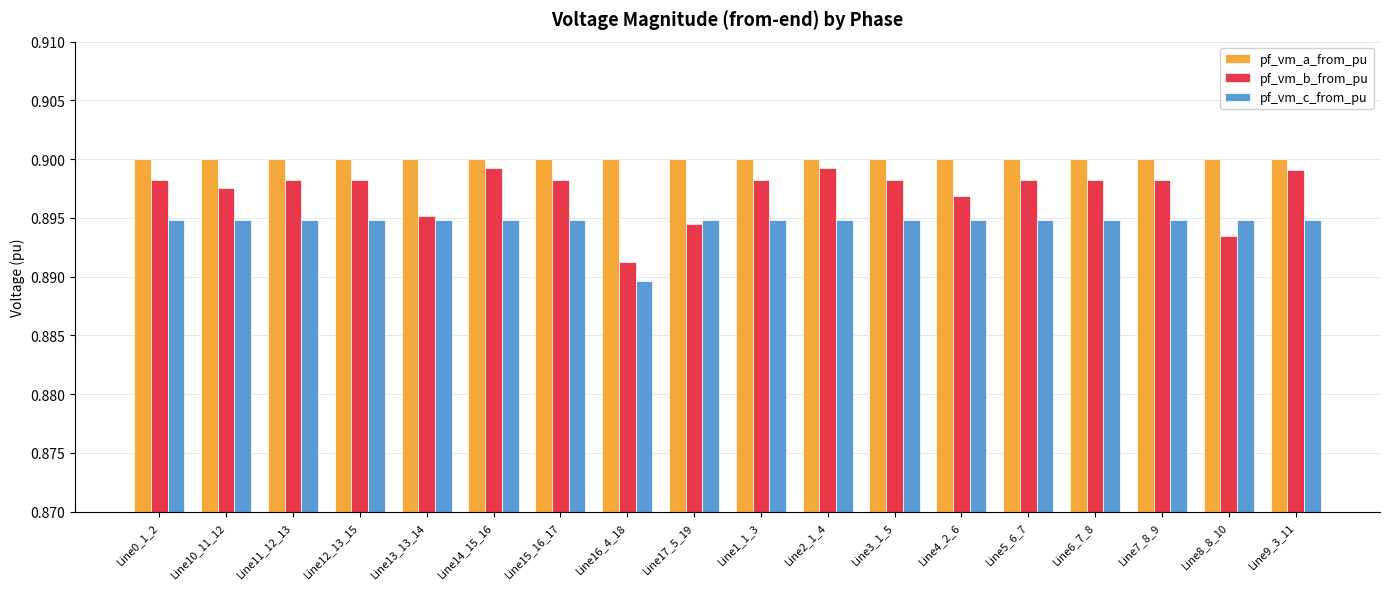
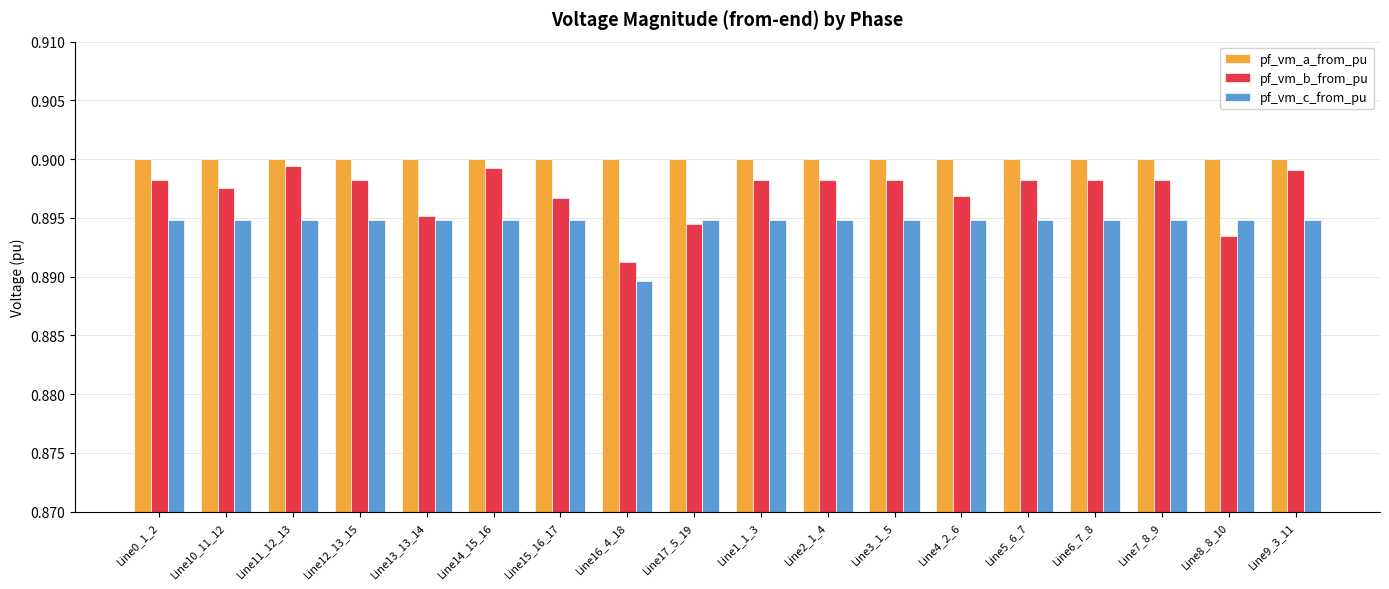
pf_vm_b_from_pu, Line11_12_13: 0.8982 -> 0.8994
pf_vm_b_from_pu, Line15_16_17: 0.8982 -> 0.8967
pf_vm_b_from_pu, Line2_1_4: 0.8993 -> 0.8982
